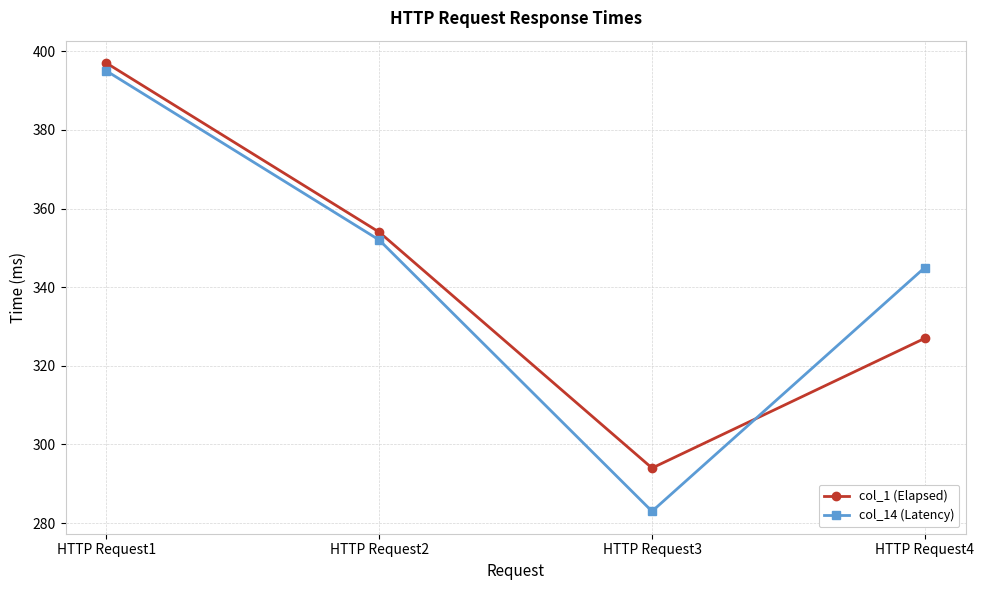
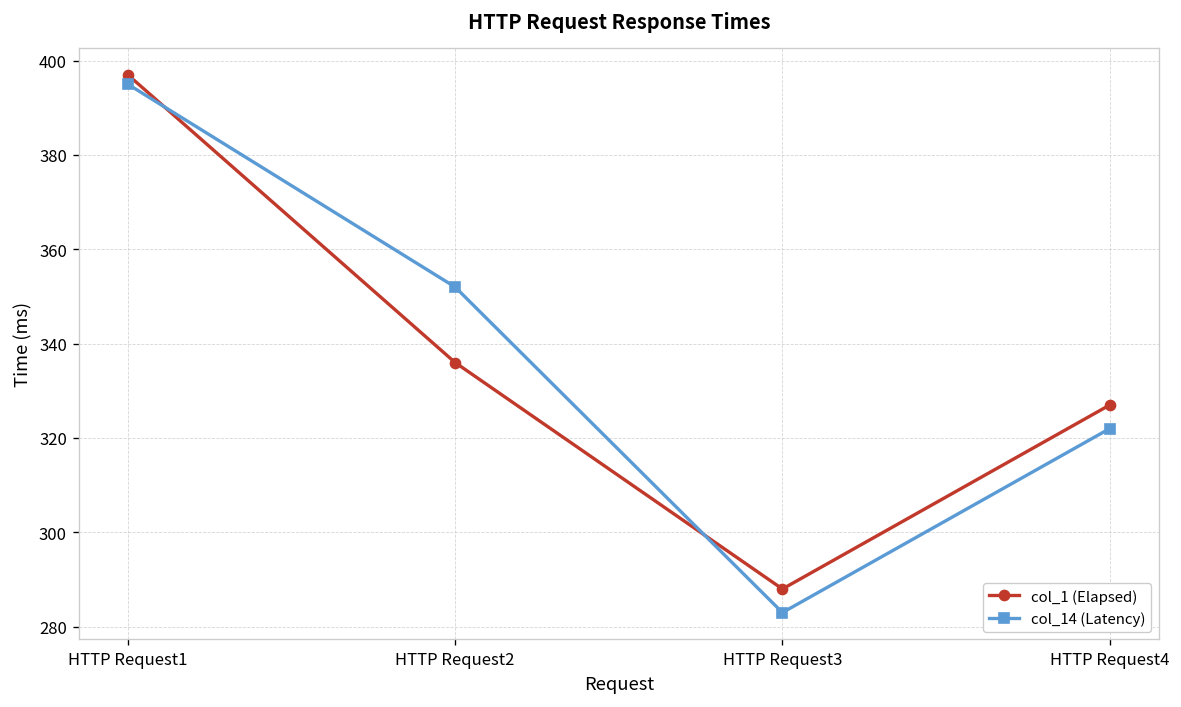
col_1 (Elapsed), HTTP Request2: 354 -> 336
col_1 (Elapsed), HTTP Request3: 294 -> 288
col_14 (Latency), HTTP Request4: 345 -> 322
